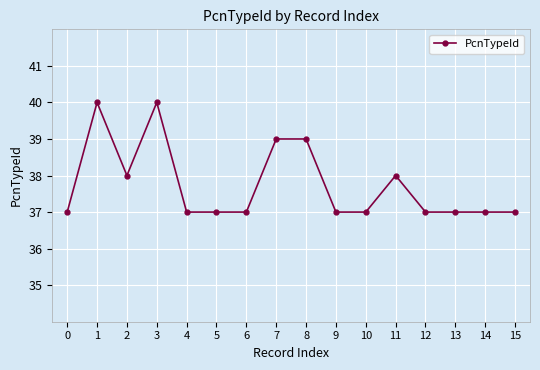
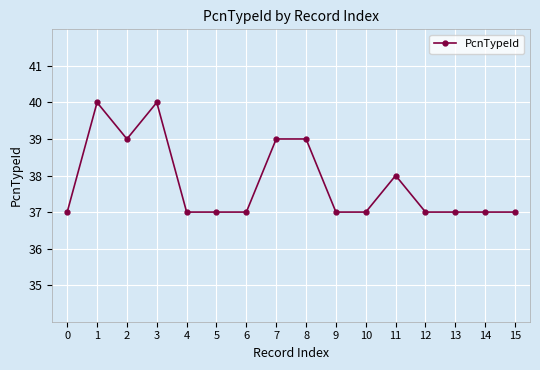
2: 38 -> 39
